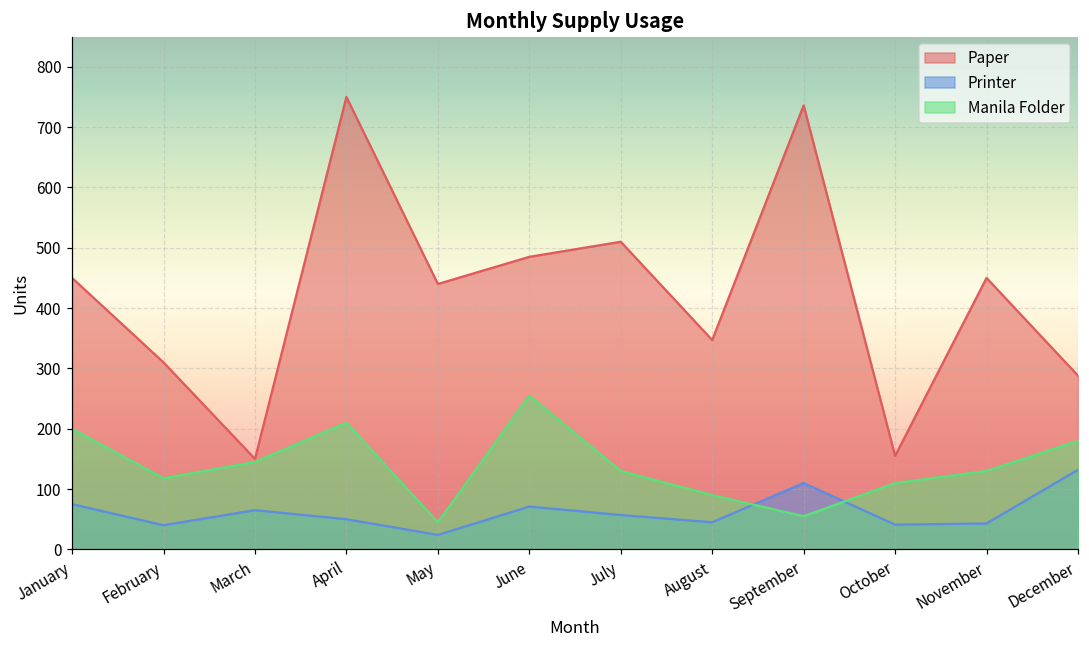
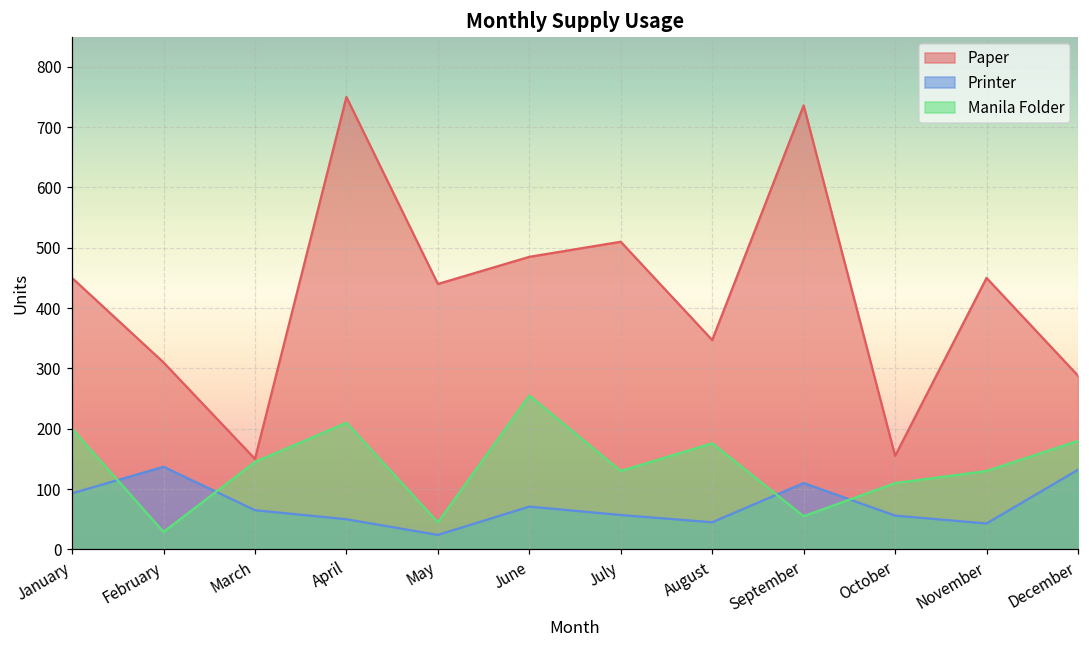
Printer, January: 80 -> 90
Printer, February: 40 -> 140
Manila Folder, February: 120 -> 30
Manila Folder, August: 90 -> 180
Printer, October: 40 -> 60
